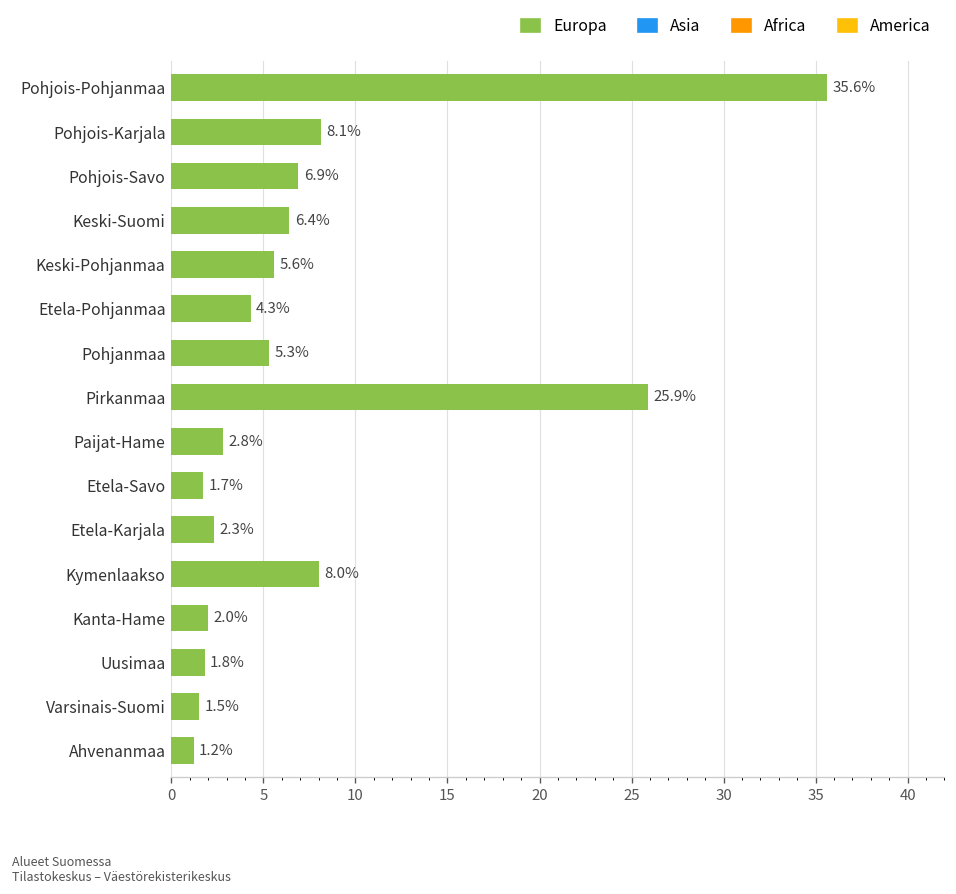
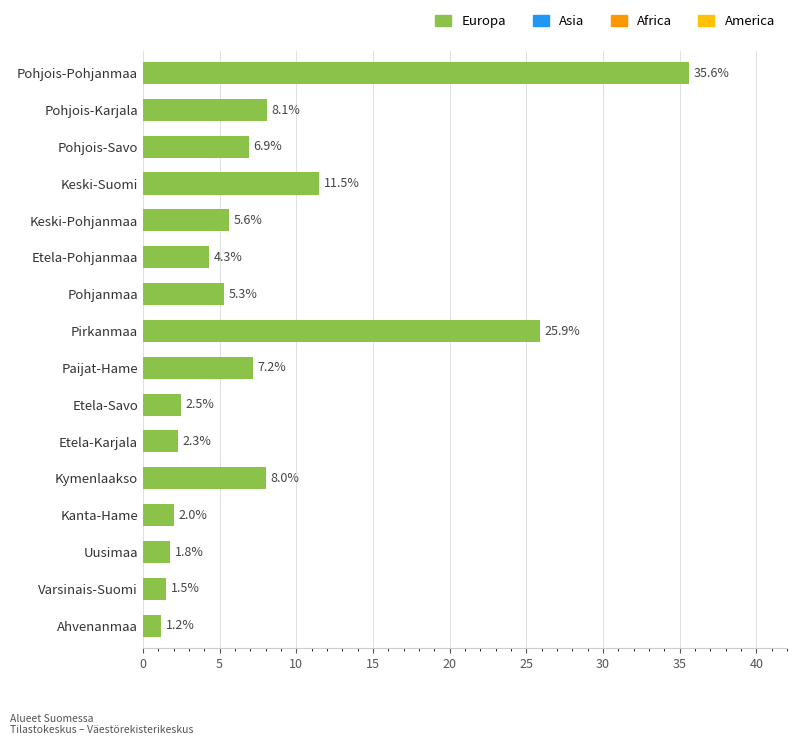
Keski-Suomi: 6.4% -> 11.5%
Paijat-Hame: 2.8% -> 7.2%
Etela-Savo: 1.7% -> 2.5%
